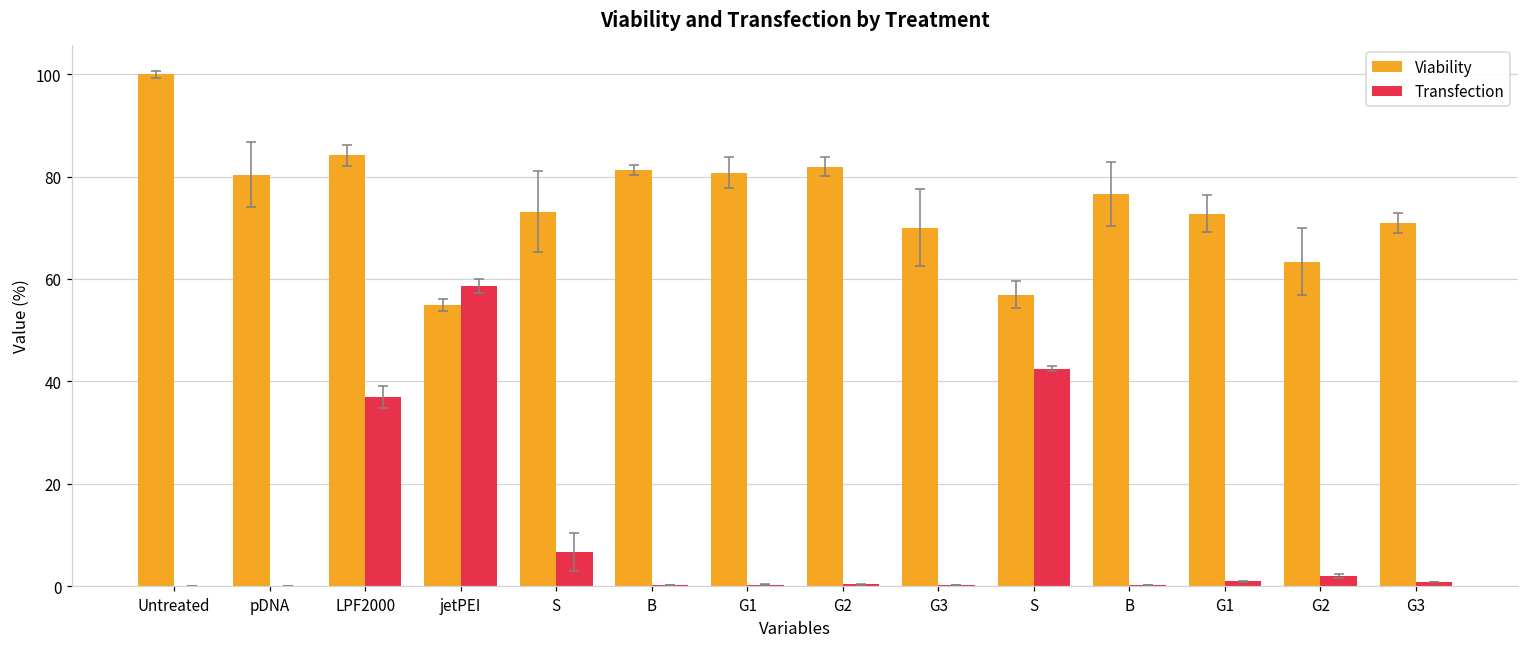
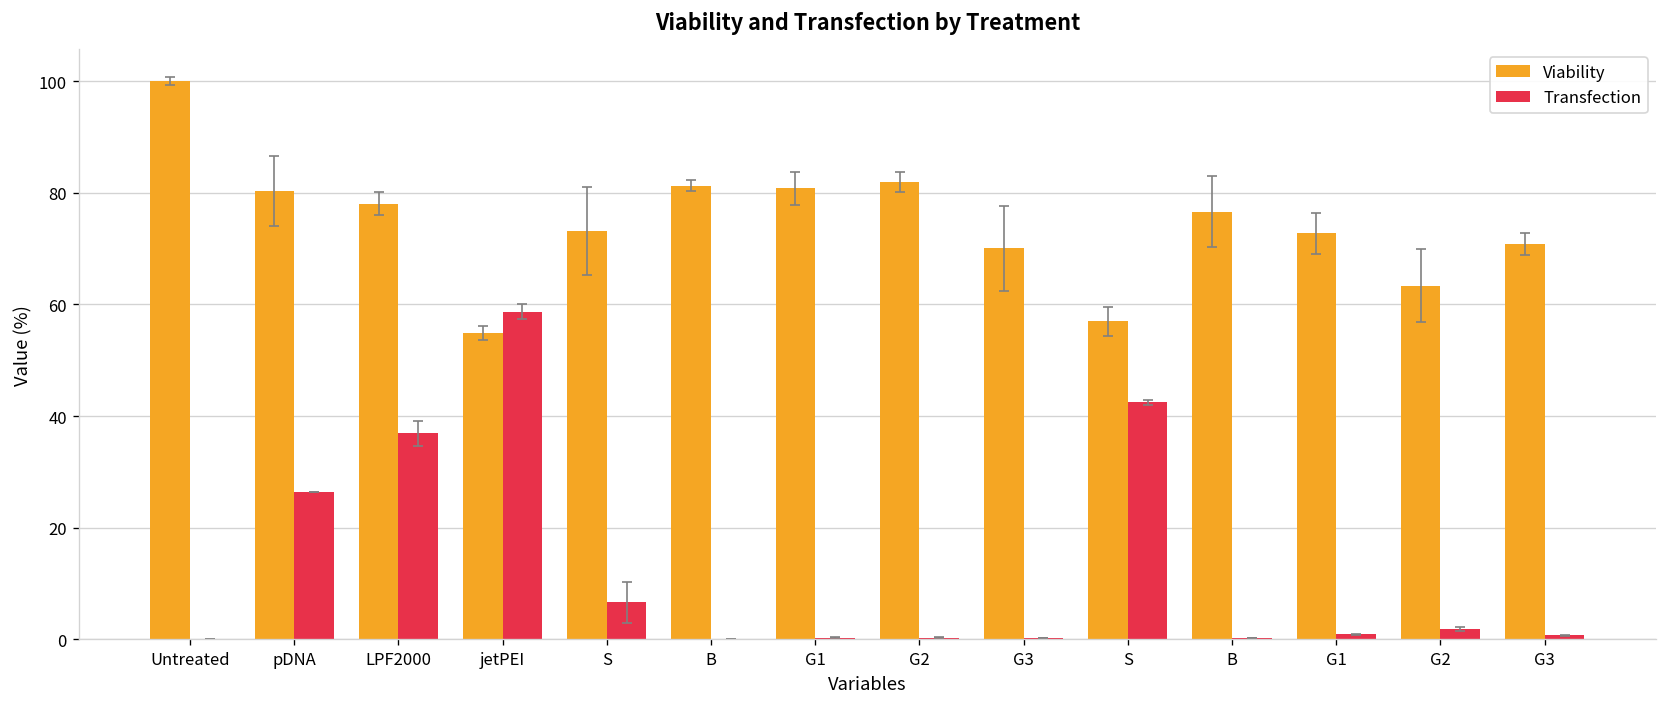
Transfection, pDNA: 0 -> 26
Viability, LPF2000: 84 -> 78
